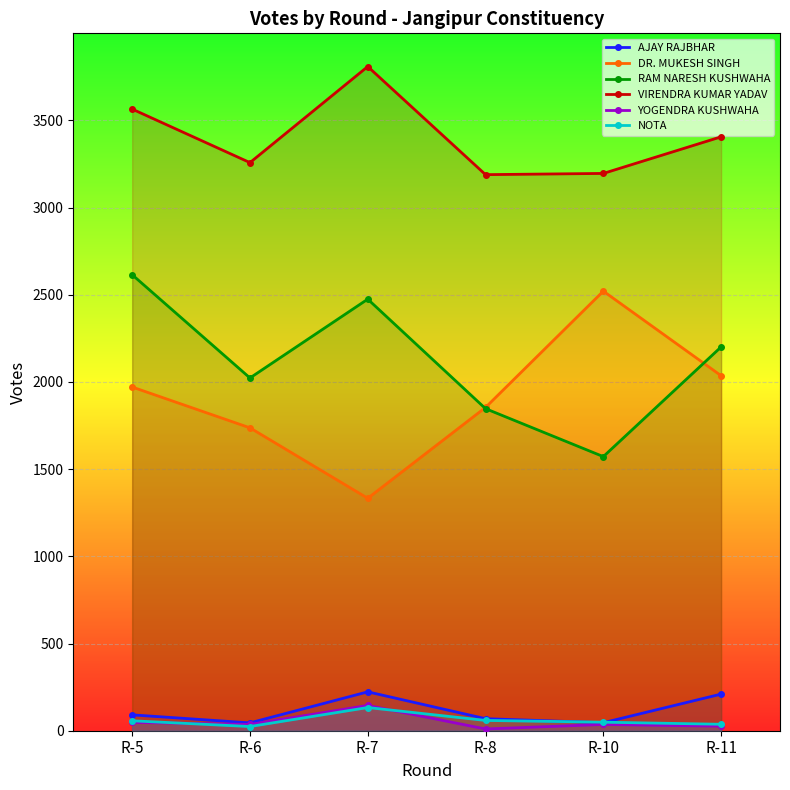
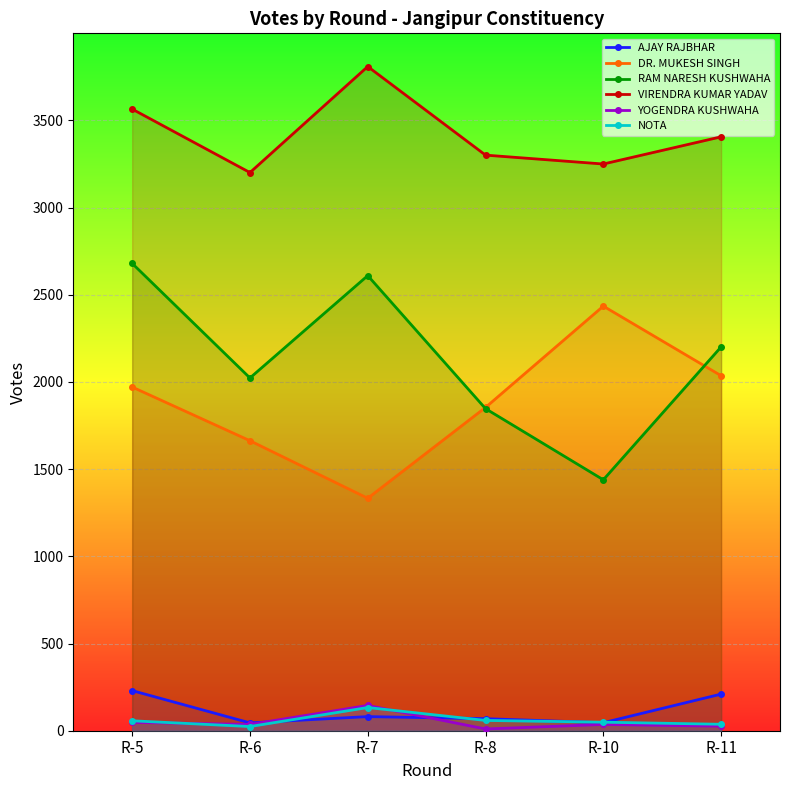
AJAY RAJBHAR, R-5: 90 -> 230
RAM NARESH KUSHWAHA, R-5: 2620 -> 2680
DR. MUKESH SINGH, R-6: 1740 -> 1660
VIRENDRA KUMAR YADAV, R-6: 3260 -> 3200
AJAY RAJBHAR, R-7: 220 -> 80
RAM NARESH KUSHWAHA, R-7: 2480 -> 2610
VIRENDRA KUMAR YADAV, R-8: 3190 -> 3300
DR. MUKESH SINGH, R-10: 2520 -> 2440
RAM NARESH KUSHWAHA, R-10: 1570 -> 1440
VIRENDRA KUMAR YADAV, R-10: 3200 -> 3250
